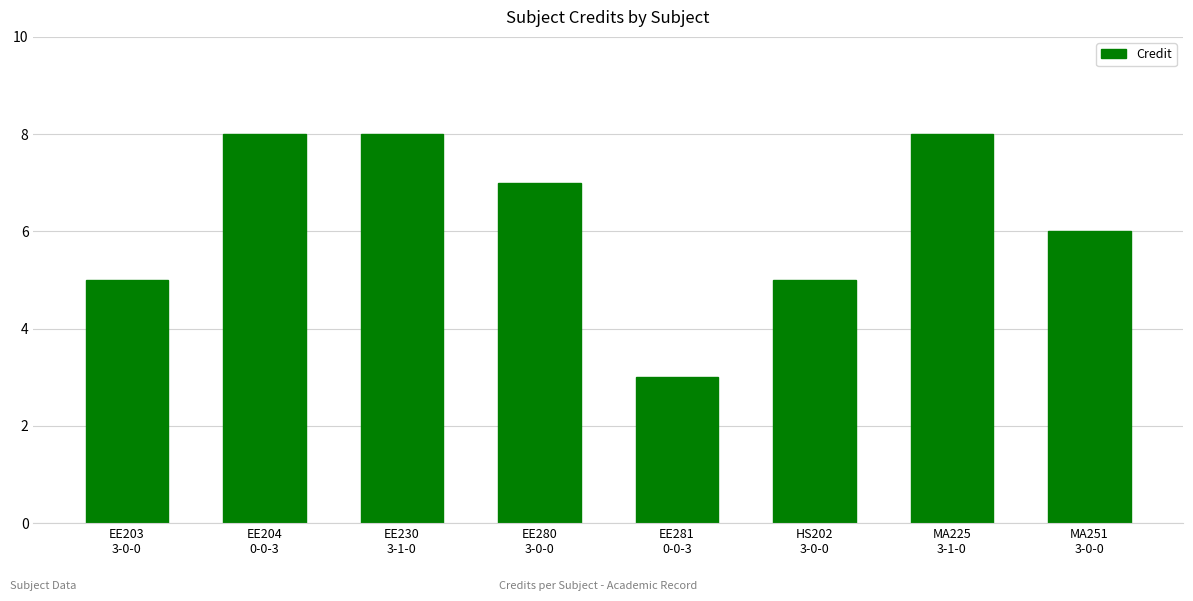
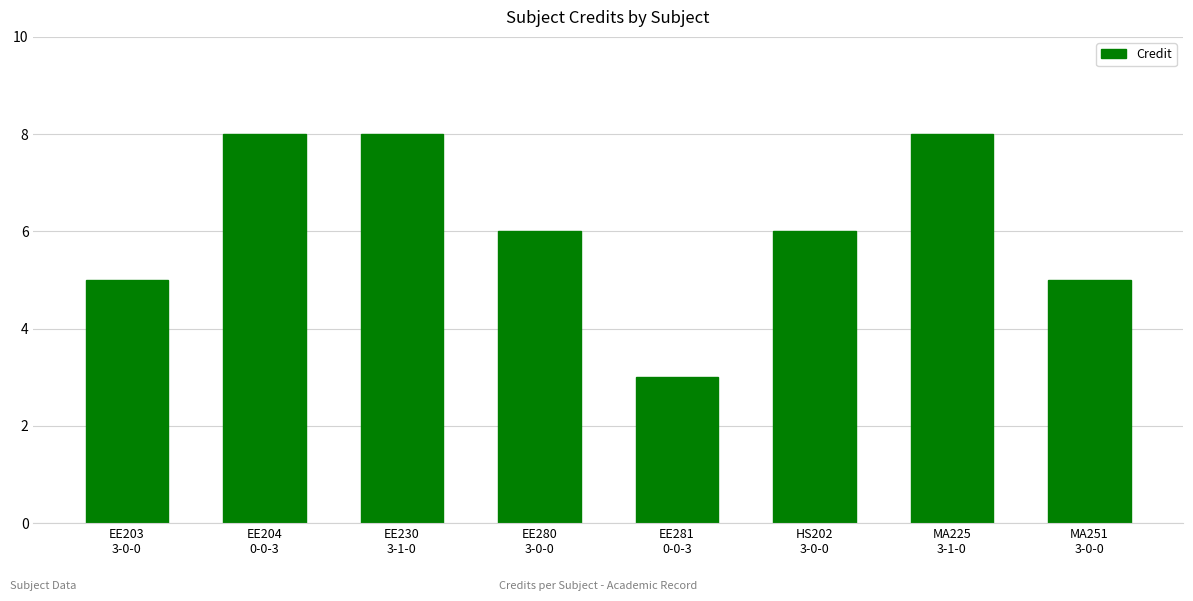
EE280 3-0-0: 7 -> 6
HS202 3-0-0: 5 -> 6
MA251 3-0-0: 6 -> 5
